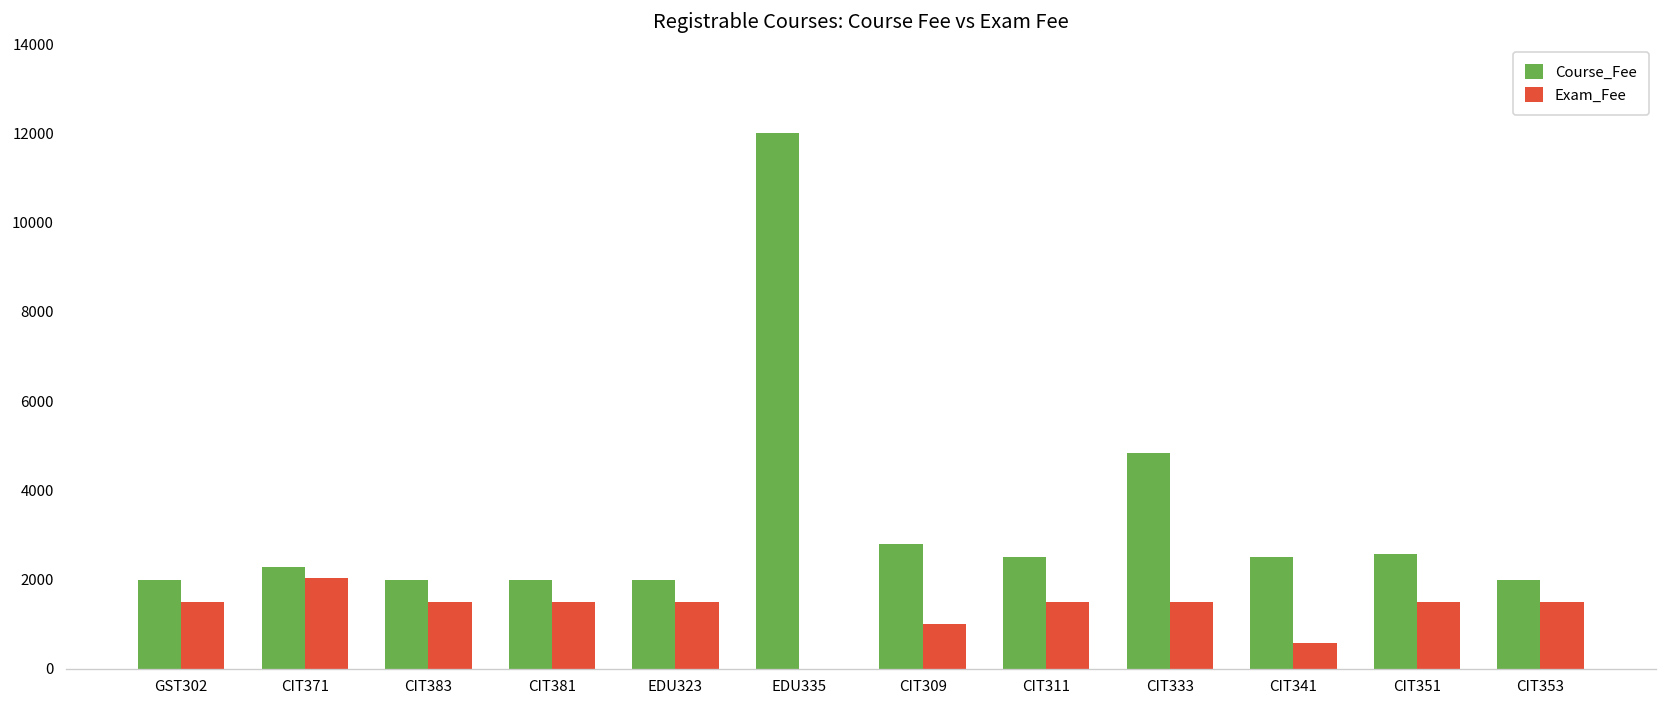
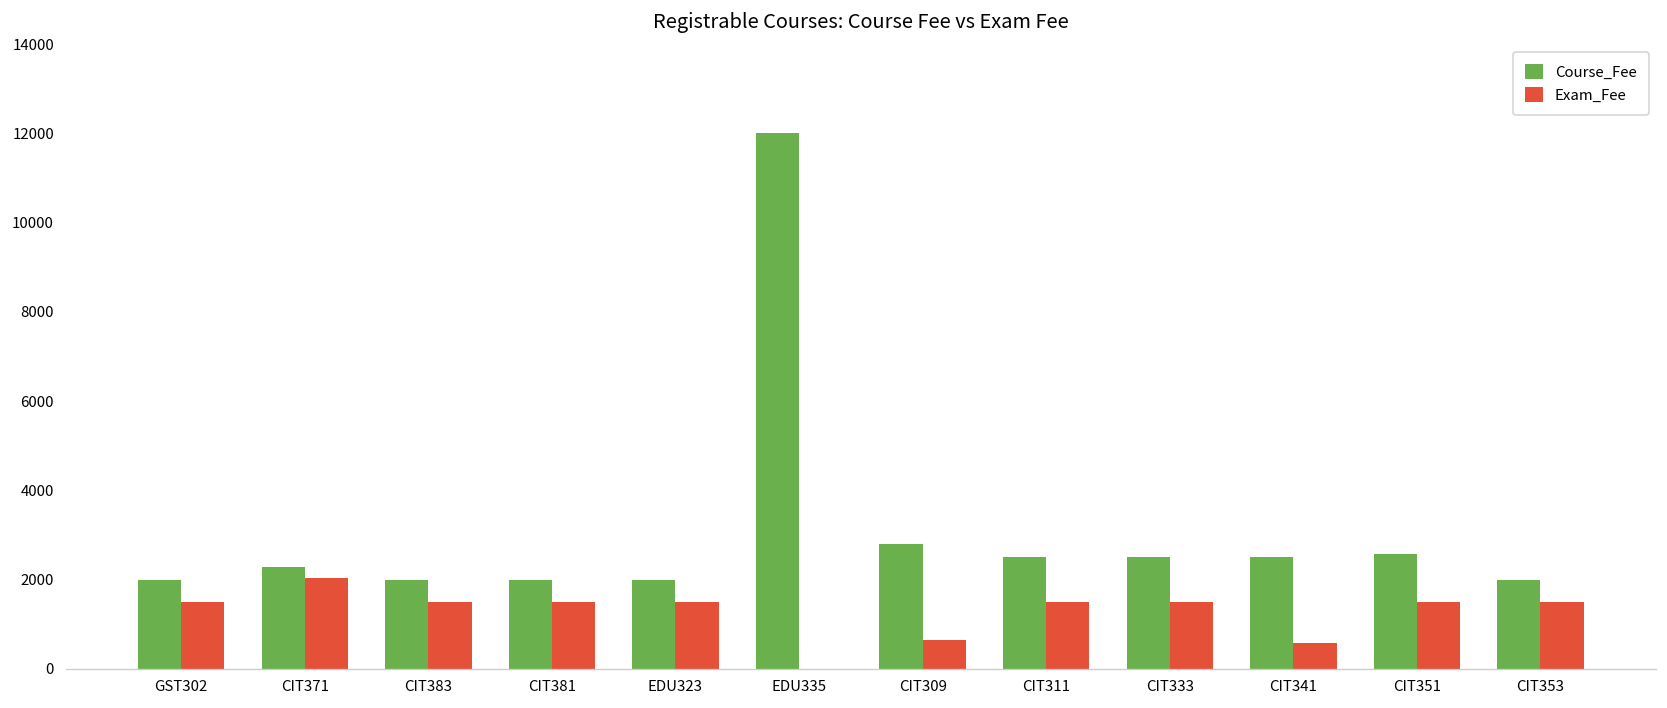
Exam_Fee, CIT309: 1000 -> 600
Course_Fee, CIT333: 4800 -> 2500
